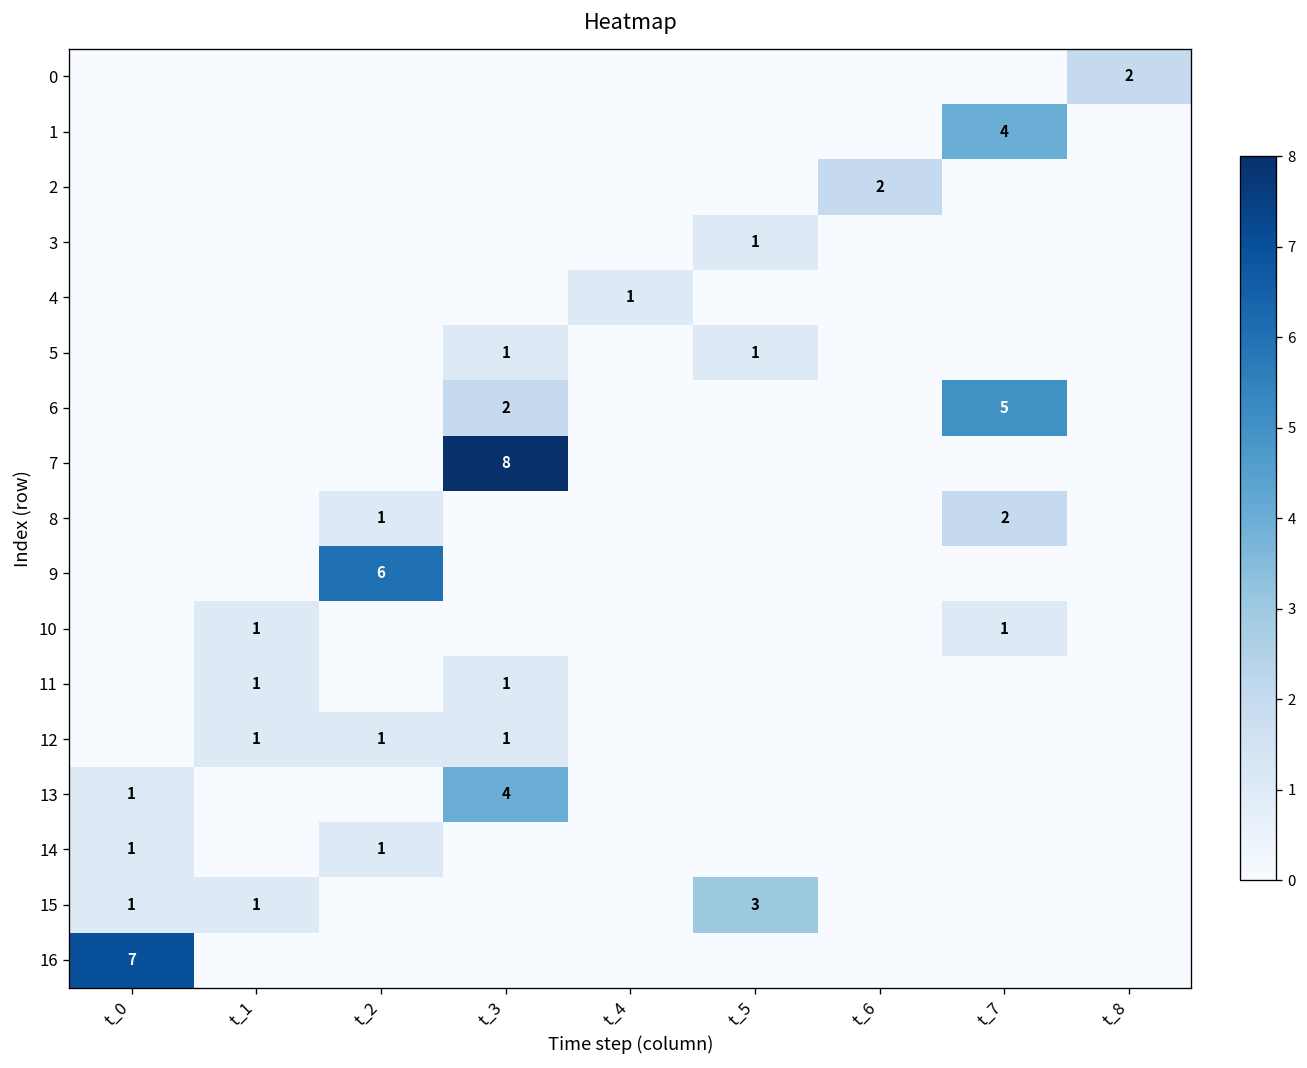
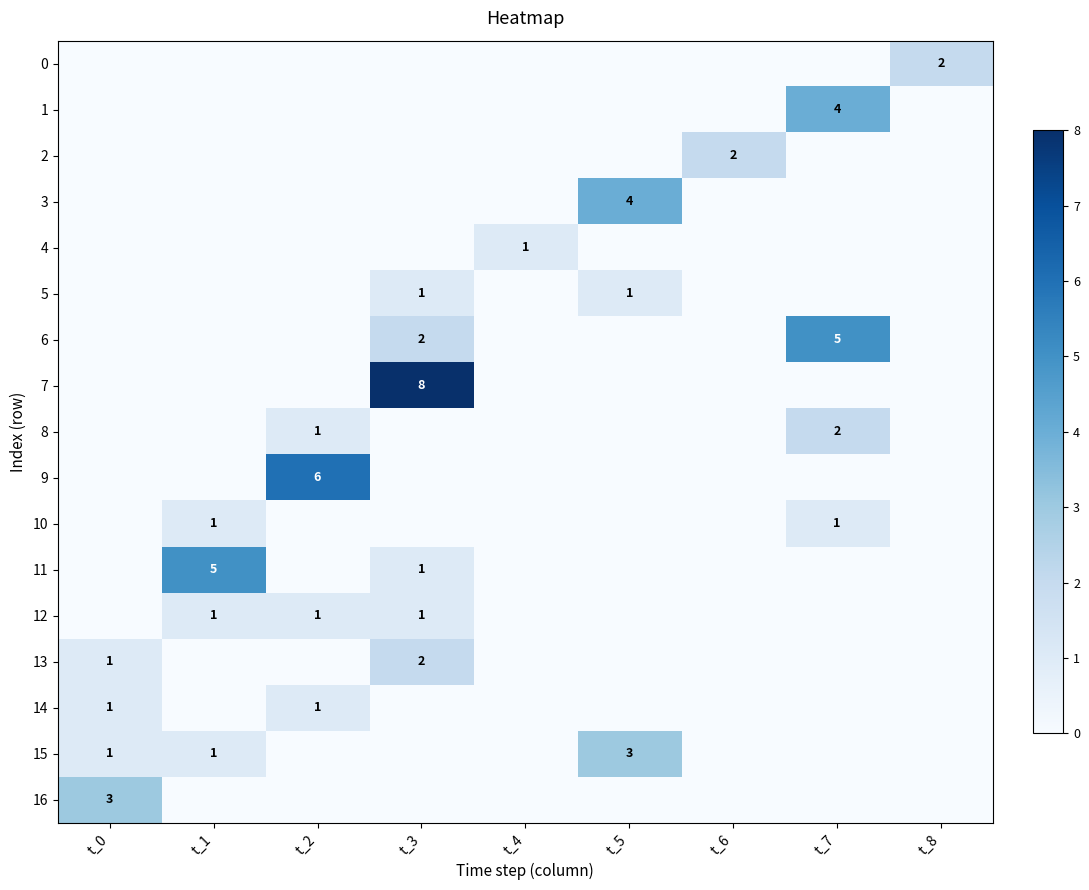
3, t_5: 1 -> 4
11, t_1: 1 -> 5
13, t_3: 4 -> 2
16, t_0: 7 -> 3
